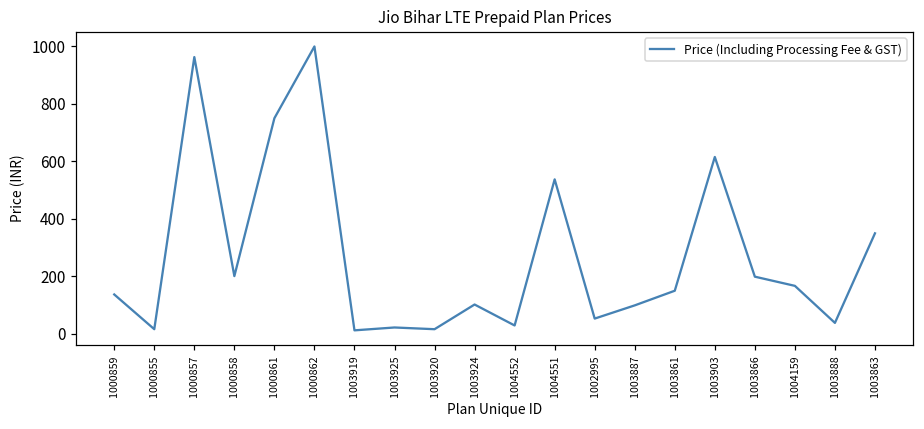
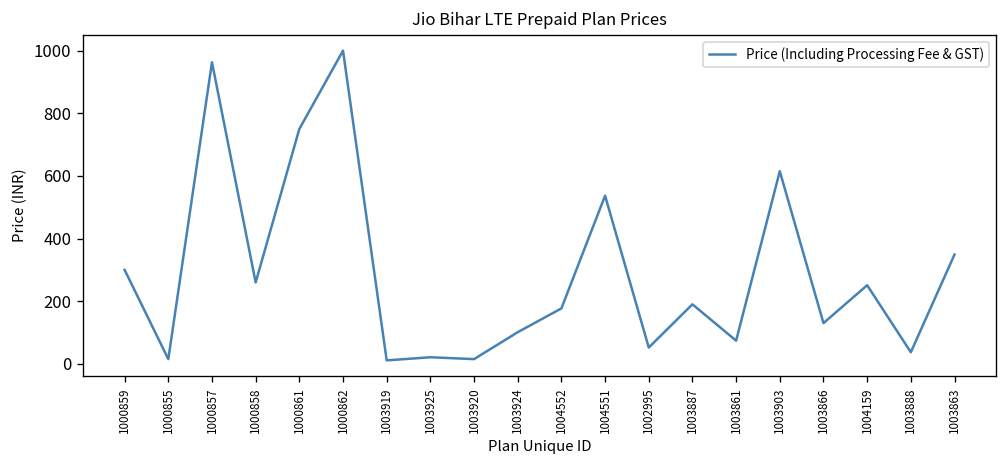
1000859: 140 -> 300
1000858: 200 -> 260
1004552: 30 -> 180
1003887: 100 -> 190
1003861: 150 -> 70
1003866: 200 -> 130
1004159: 170 -> 250
